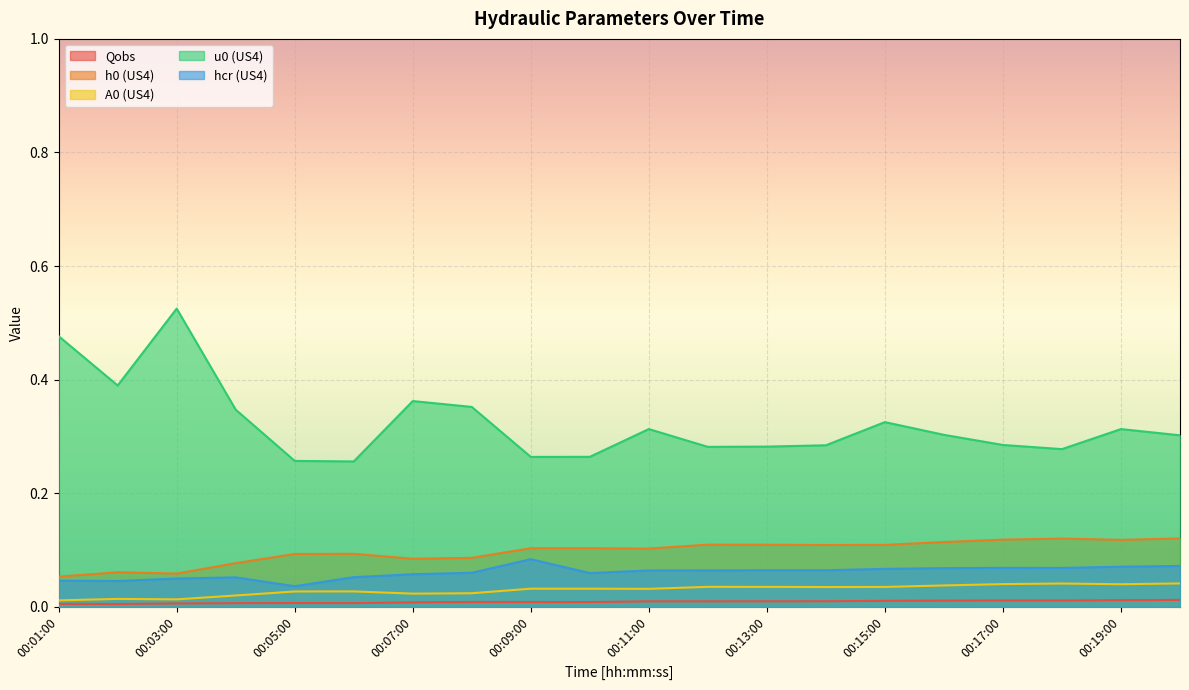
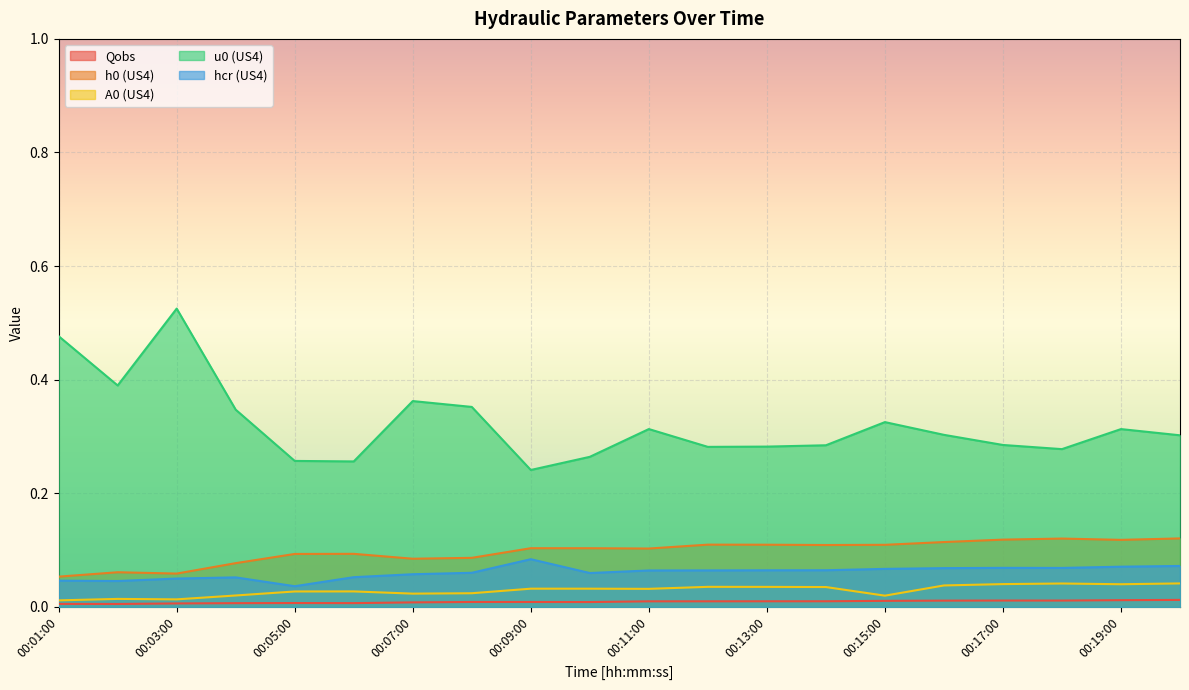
u0 (US4), 00:09:00: 0.26 -> 0.24
A0 (US4), 00:15:00: 0.04 -> 0.02
